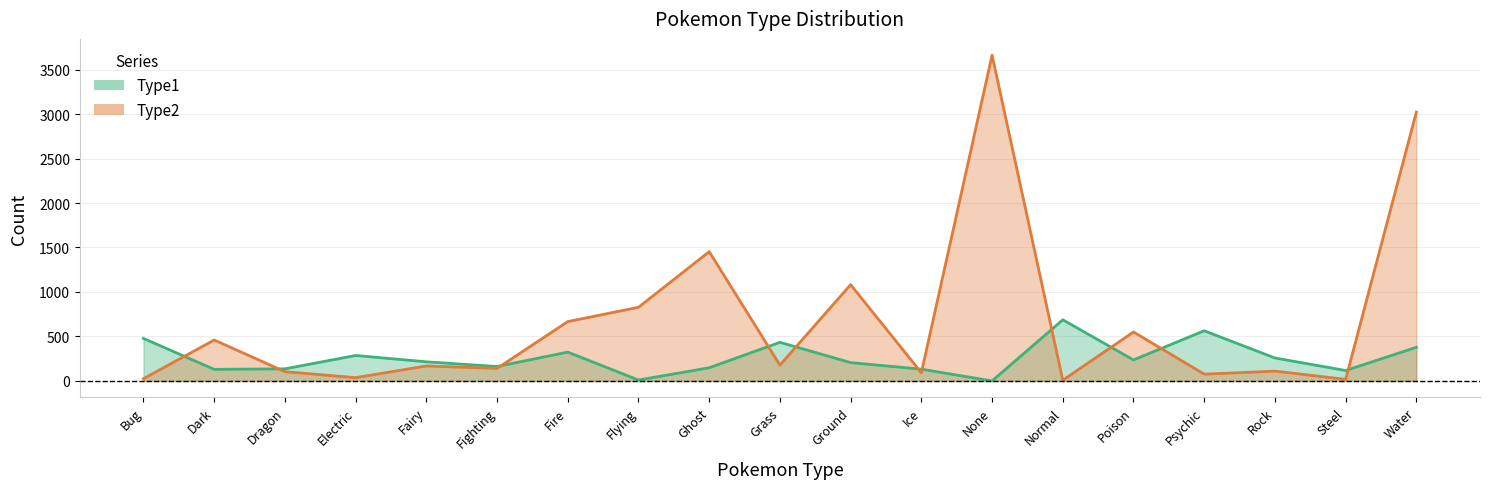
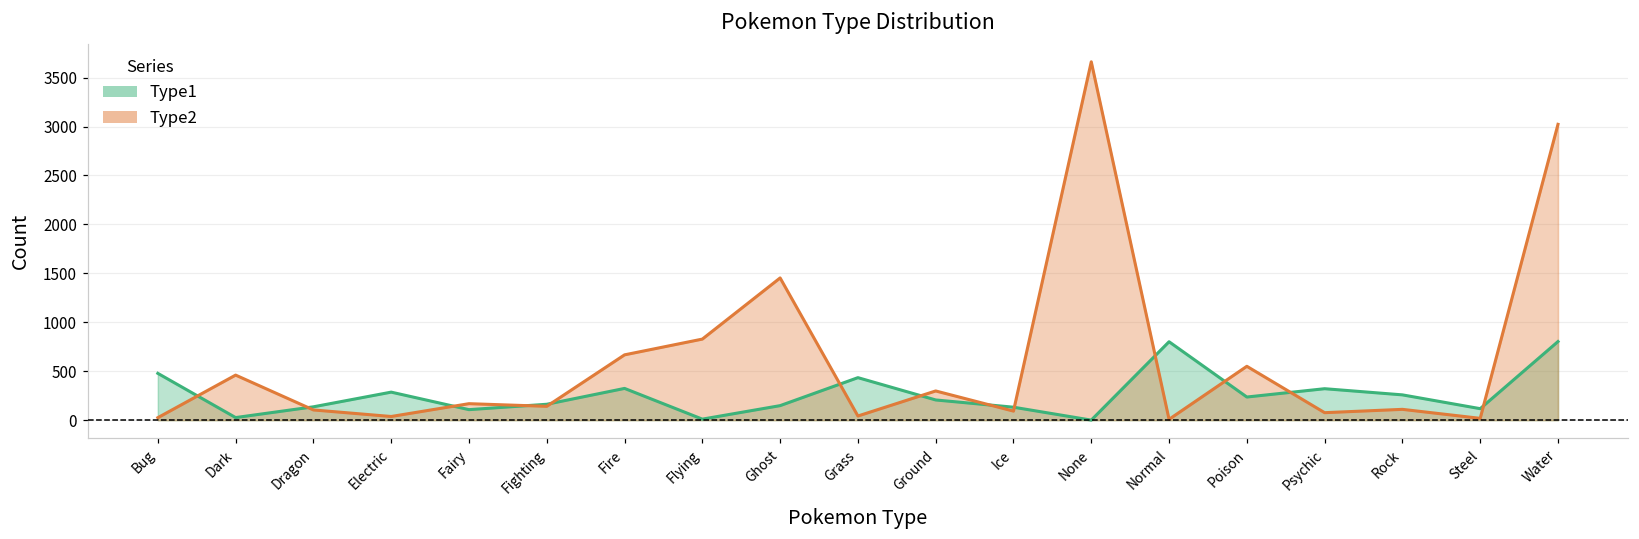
Type1, Dark: 100 -> 0
Type1, Fairy: 200 -> 100
Type2, Grass: 200 -> 0
Type2, Ground: 1100 -> 300
Type1, Normal: 700 -> 800
Type1, Psychic: 600 -> 300
Type1, Water: 400 -> 800
